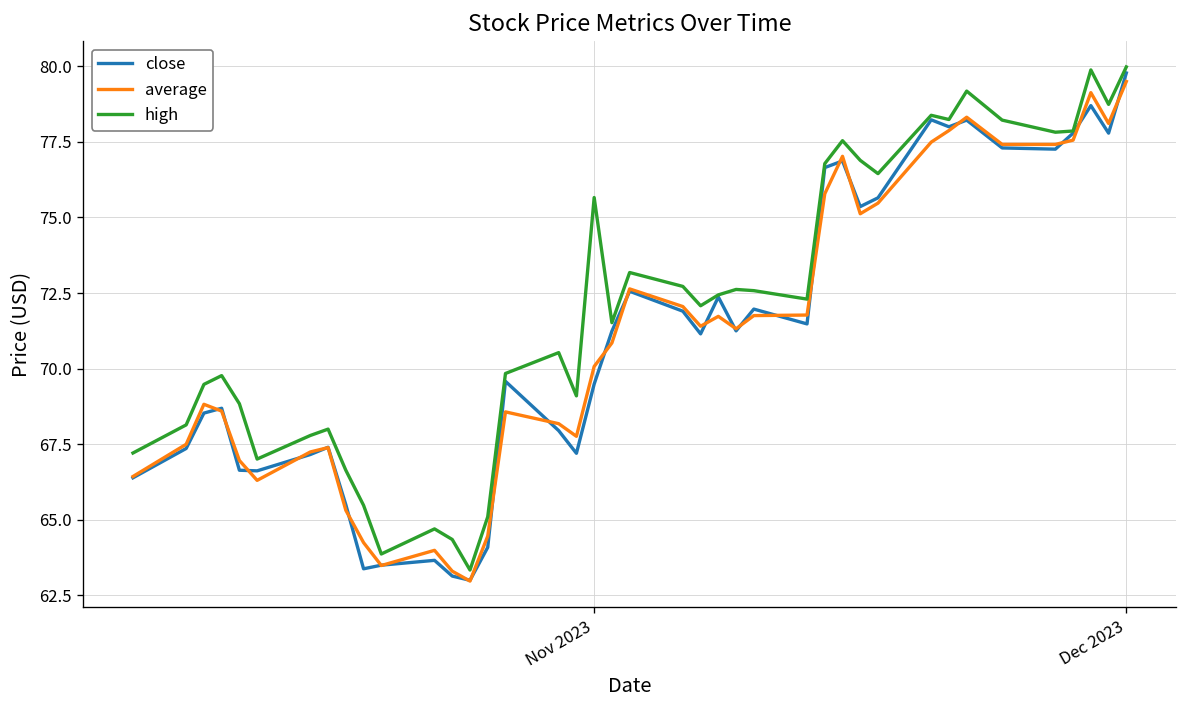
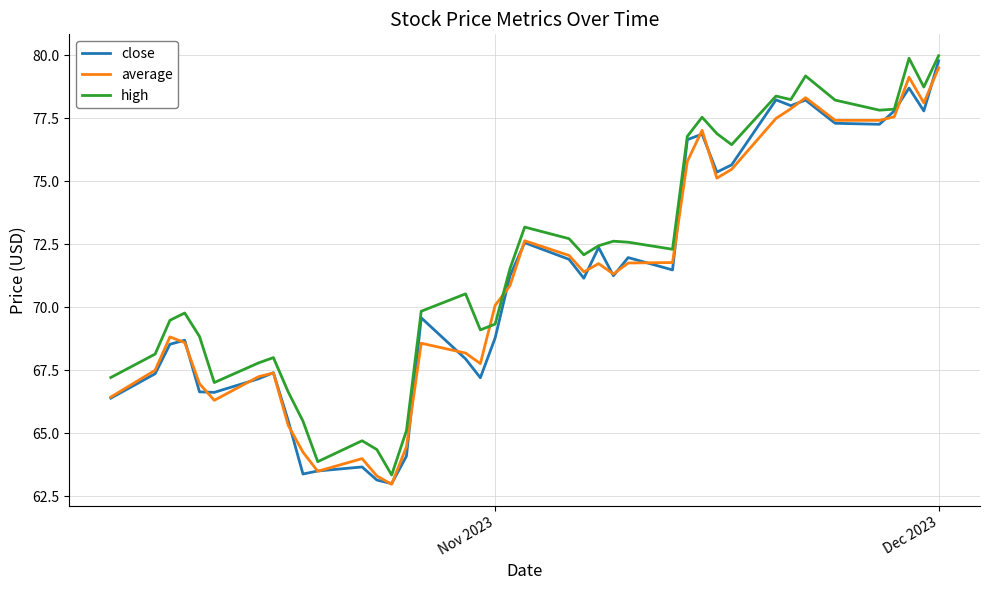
close, Nov 2023: 69.5 -> 68.8
high, Nov 2023: 75.7 -> 69.3
